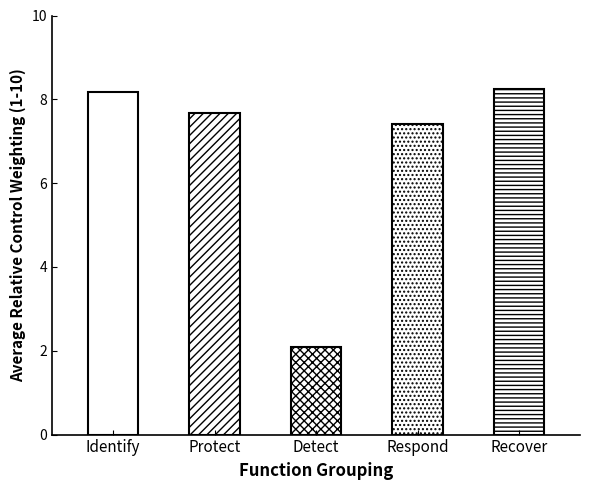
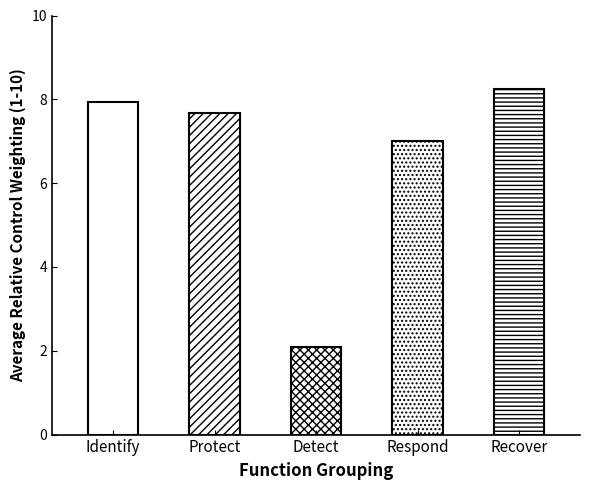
Identify: 8.2 -> 7.9
Respond: 7.4 -> 7.0
